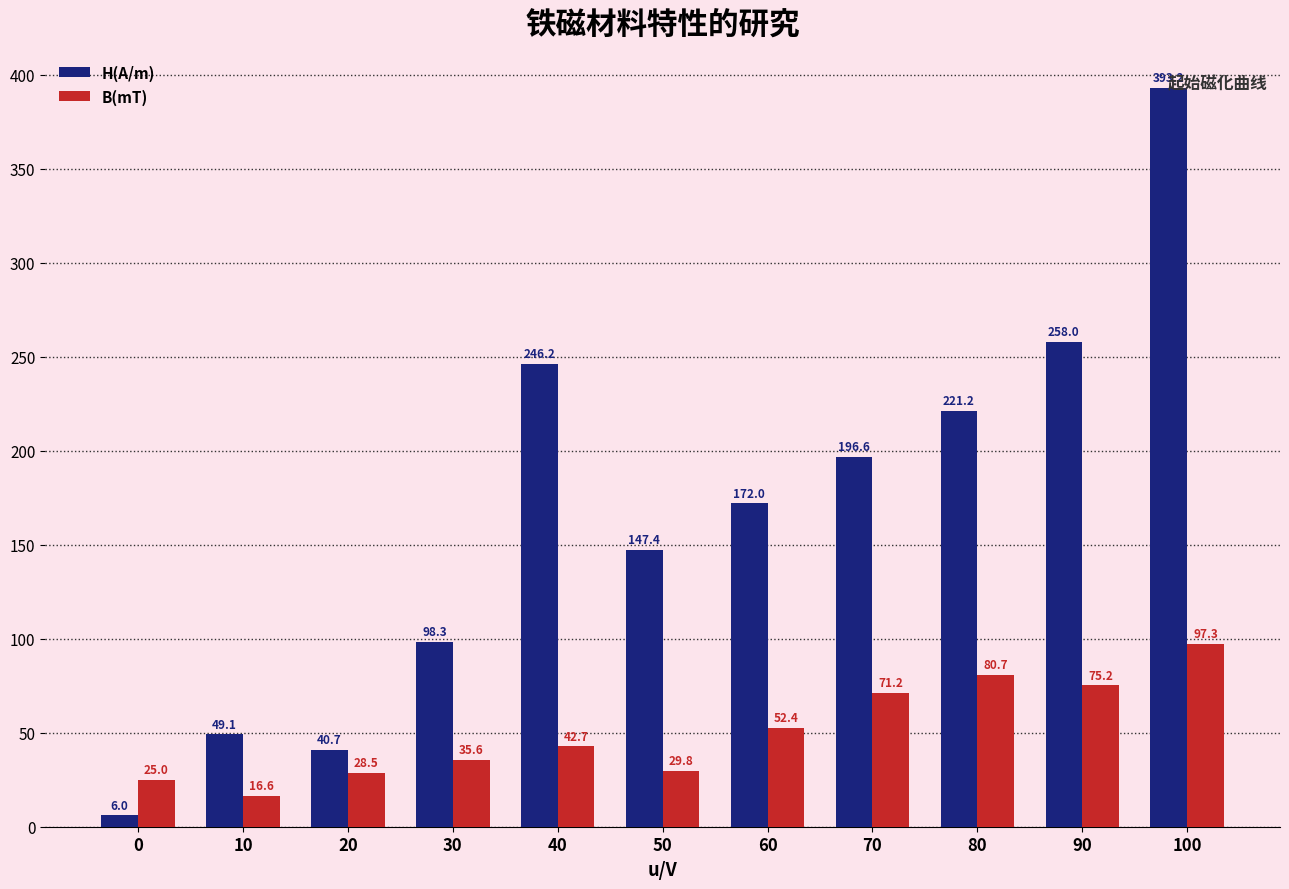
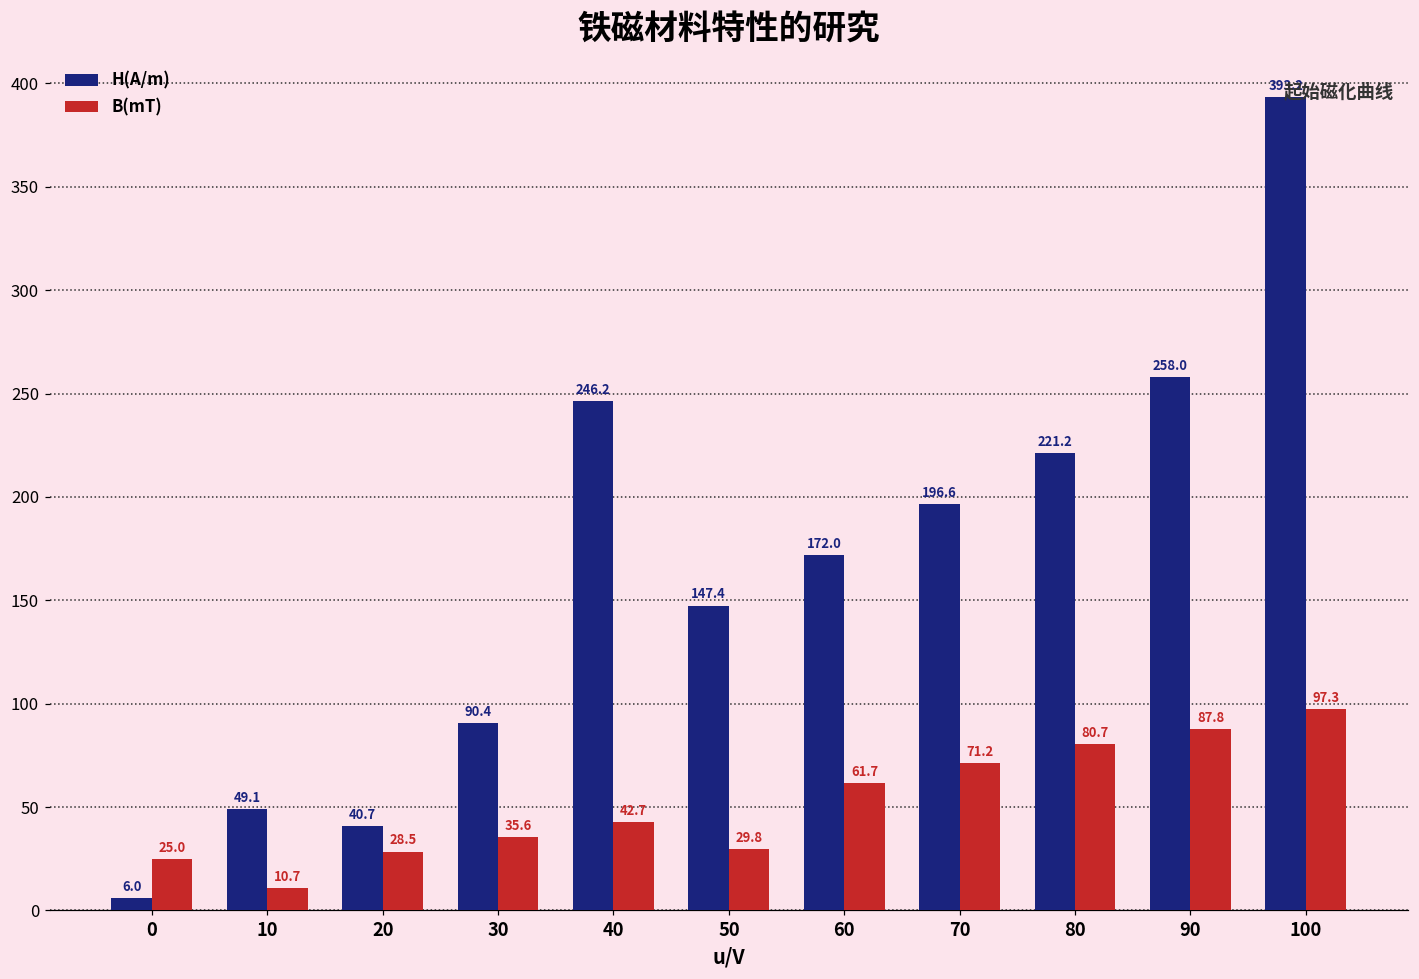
B(mT), 10: 16.6 -> 10.7
H(A/m), 30: 98.3 -> 90.4
B(mT), 60: 52.4 -> 61.7
B(mT), 90: 75.2 -> 87.8
